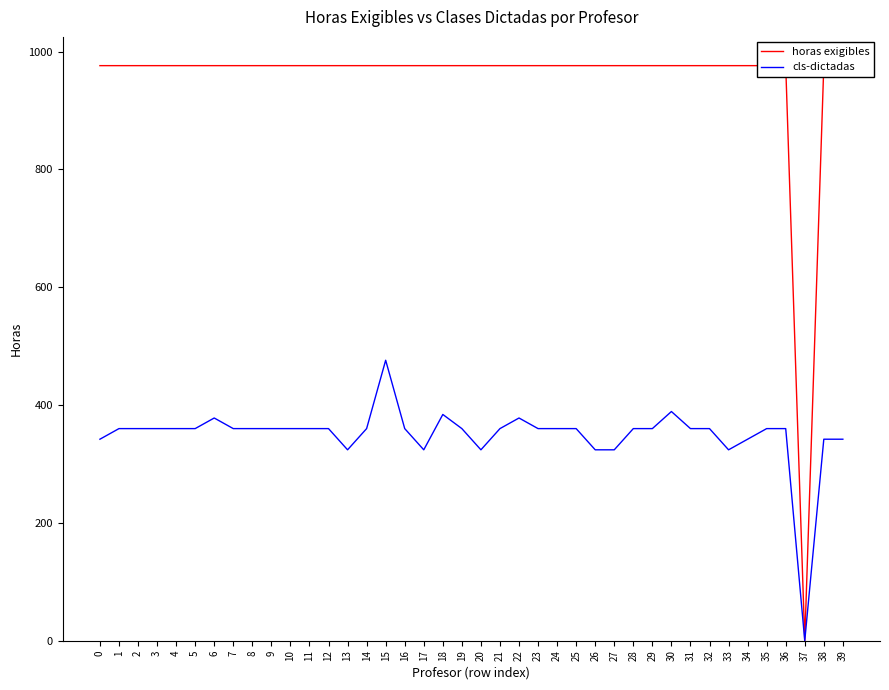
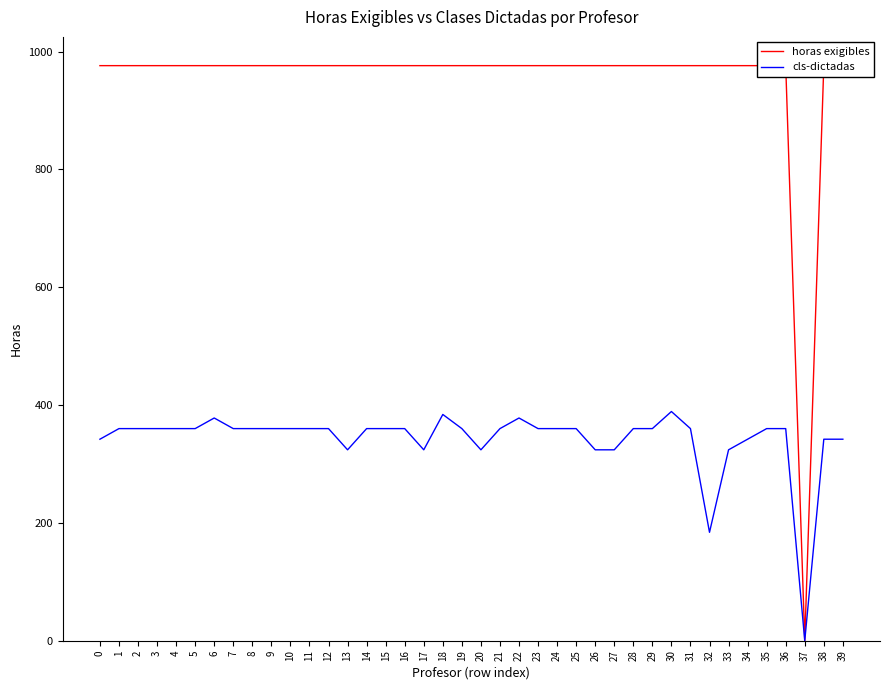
cls-dictadas, 15: 480 -> 360
cls-dictadas, 32: 360 -> 180
